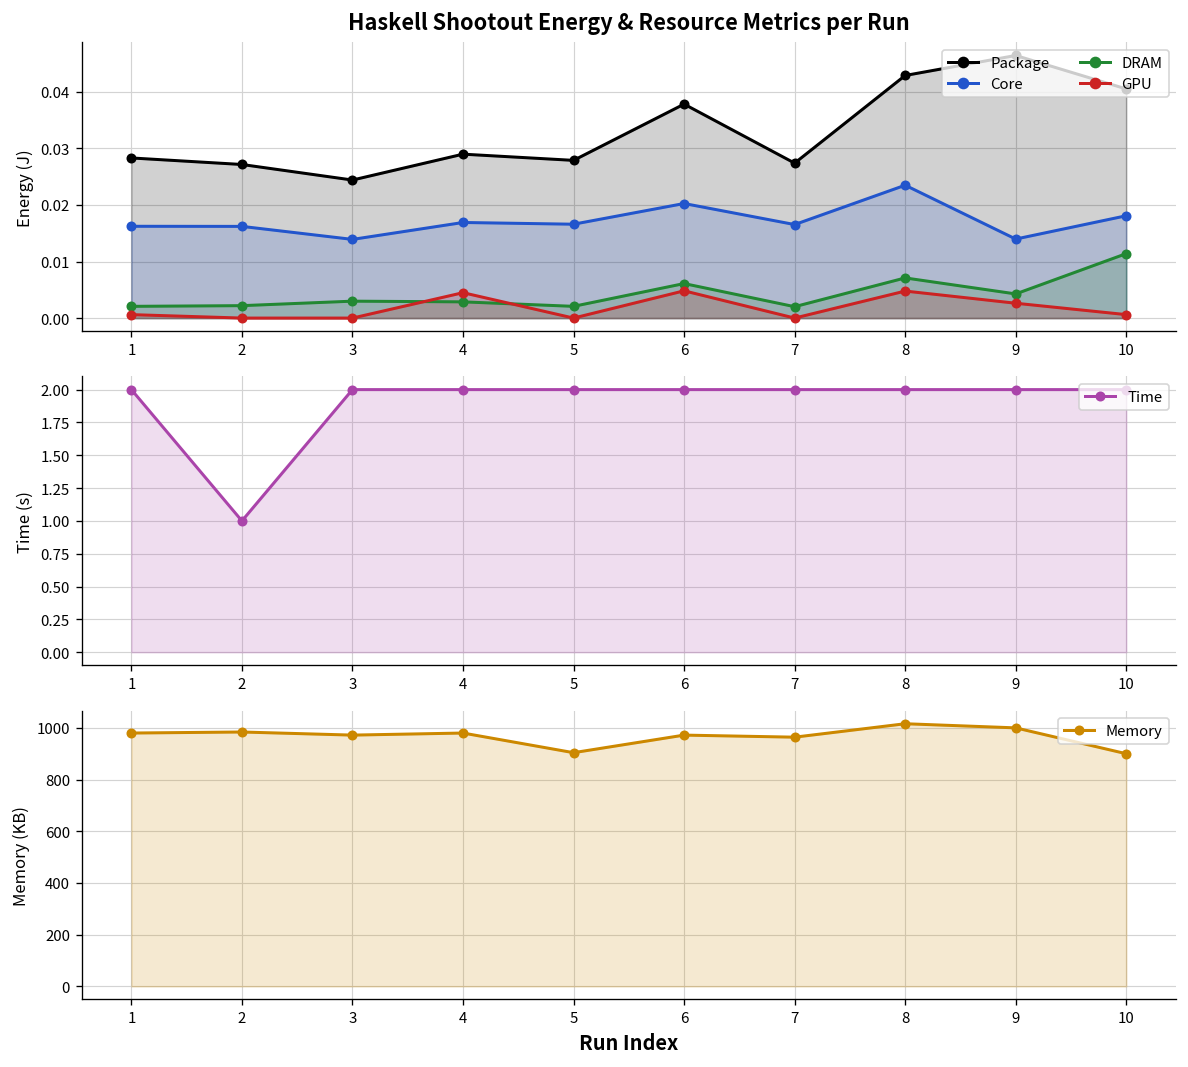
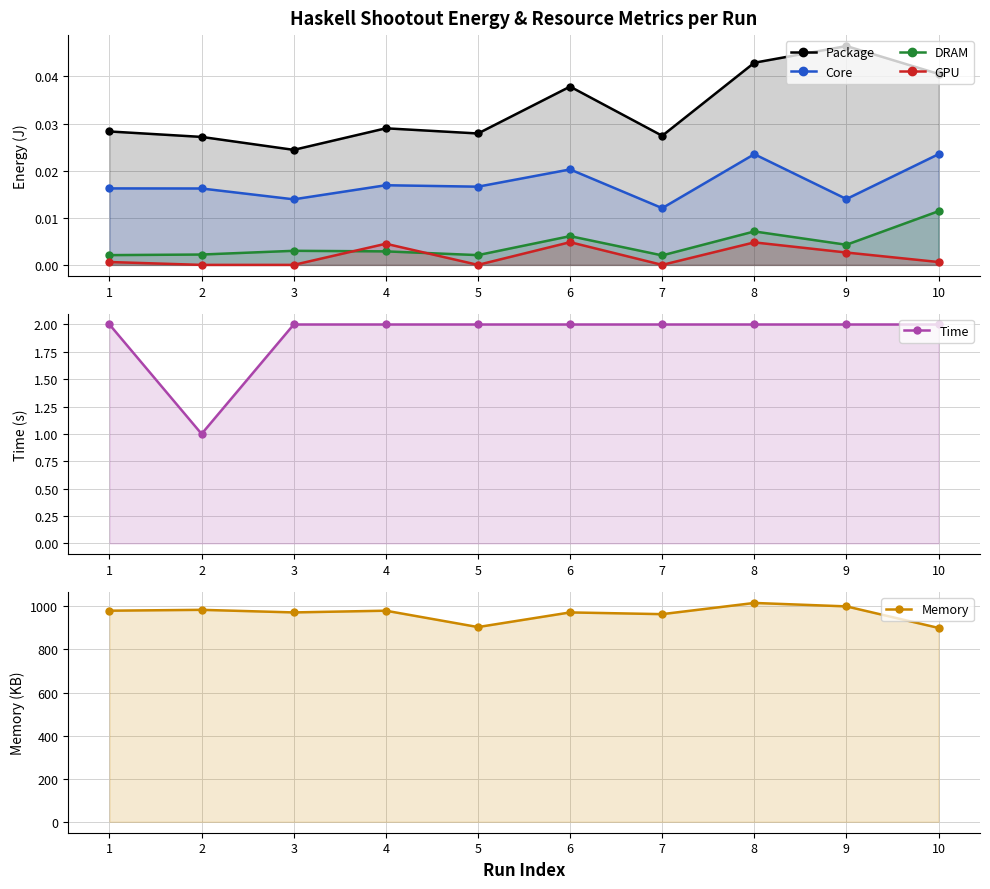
Haskell Shootout Energy & Resource Metrics per Run, Core, 7: 0.017 -> 0.012
Haskell Shootout Energy & Resource Metrics per Run, Core, 10: 0.018 -> 0.023
